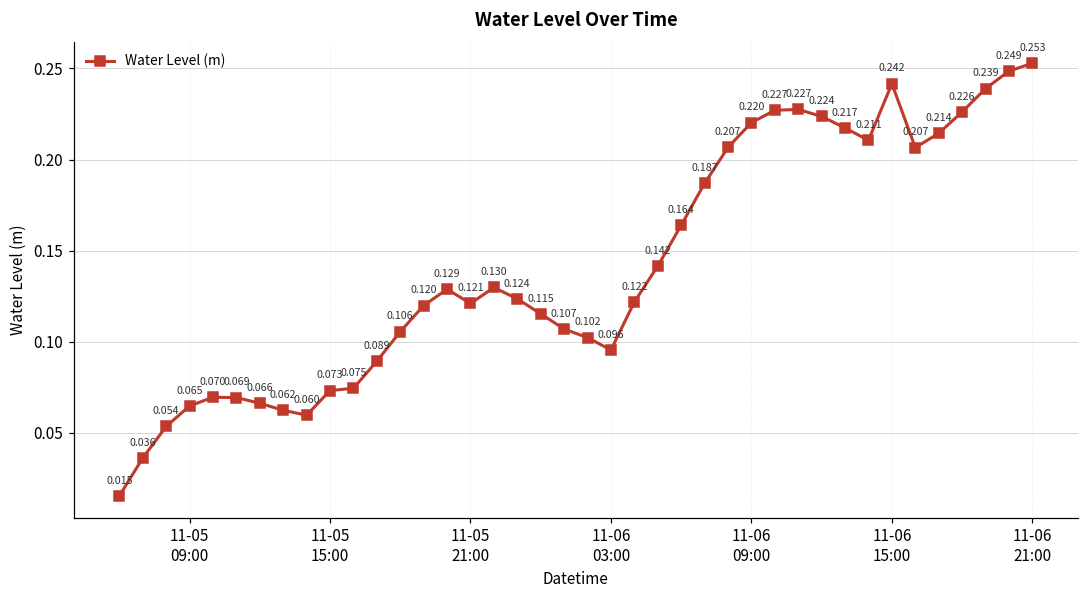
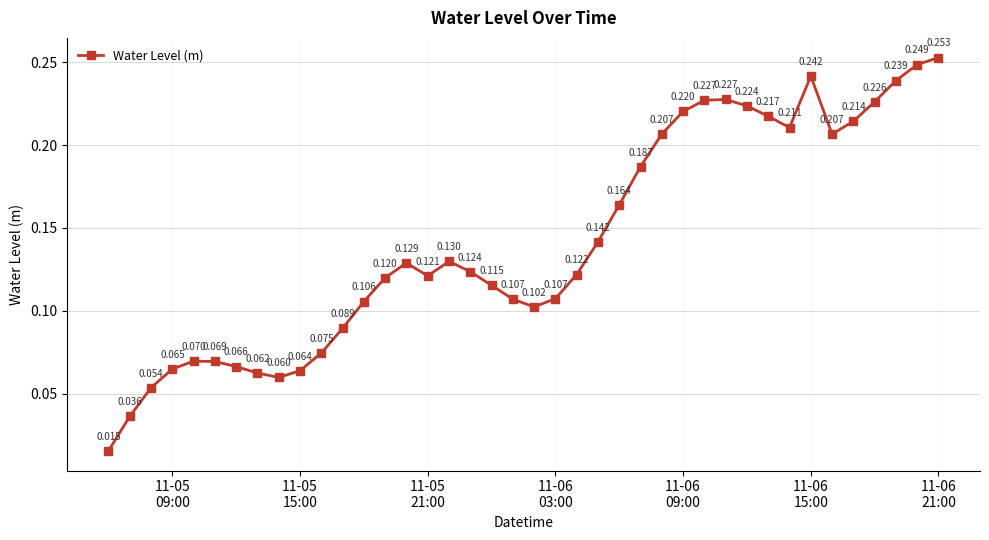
11-05 15:00: 0.073 -> 0.064
11-06 03:00: 0.096 -> 0.107
